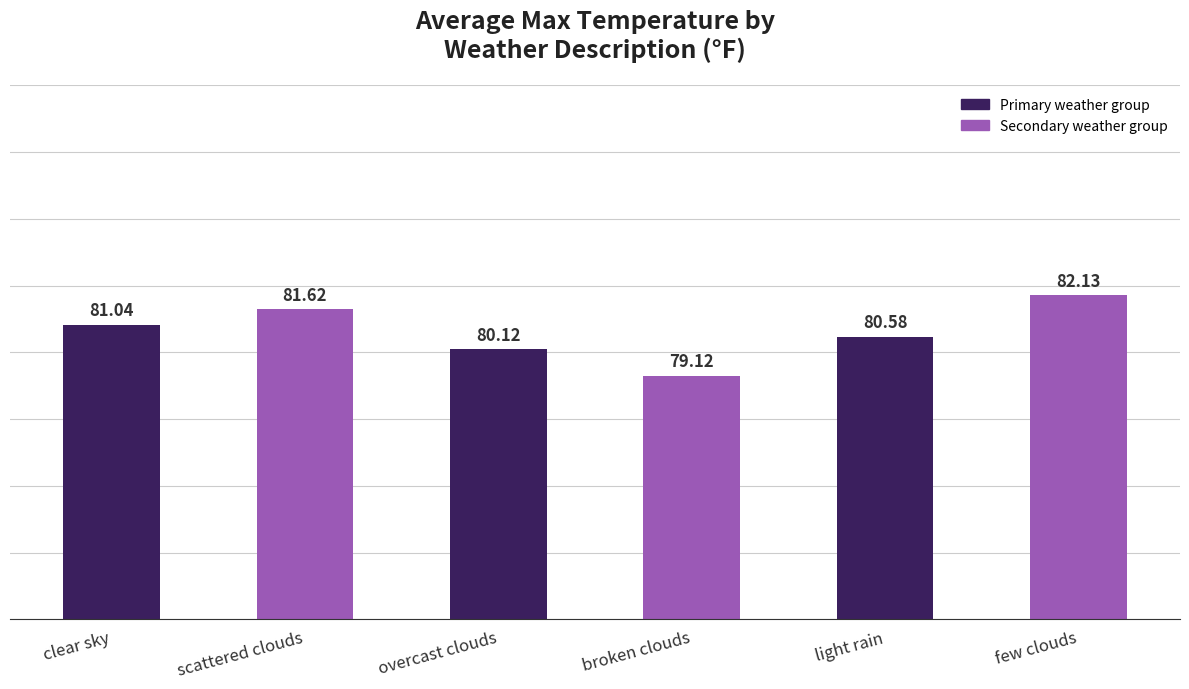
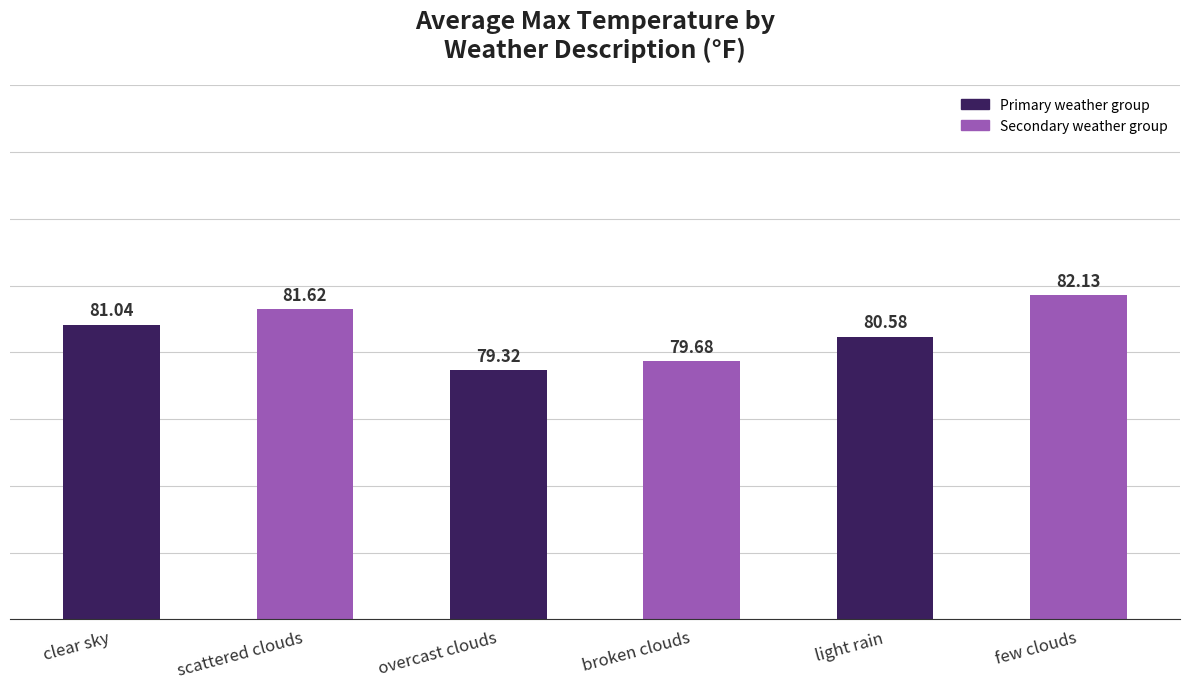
overcast clouds: 80.12 -> 79.32
broken clouds: 79.12 -> 79.68
